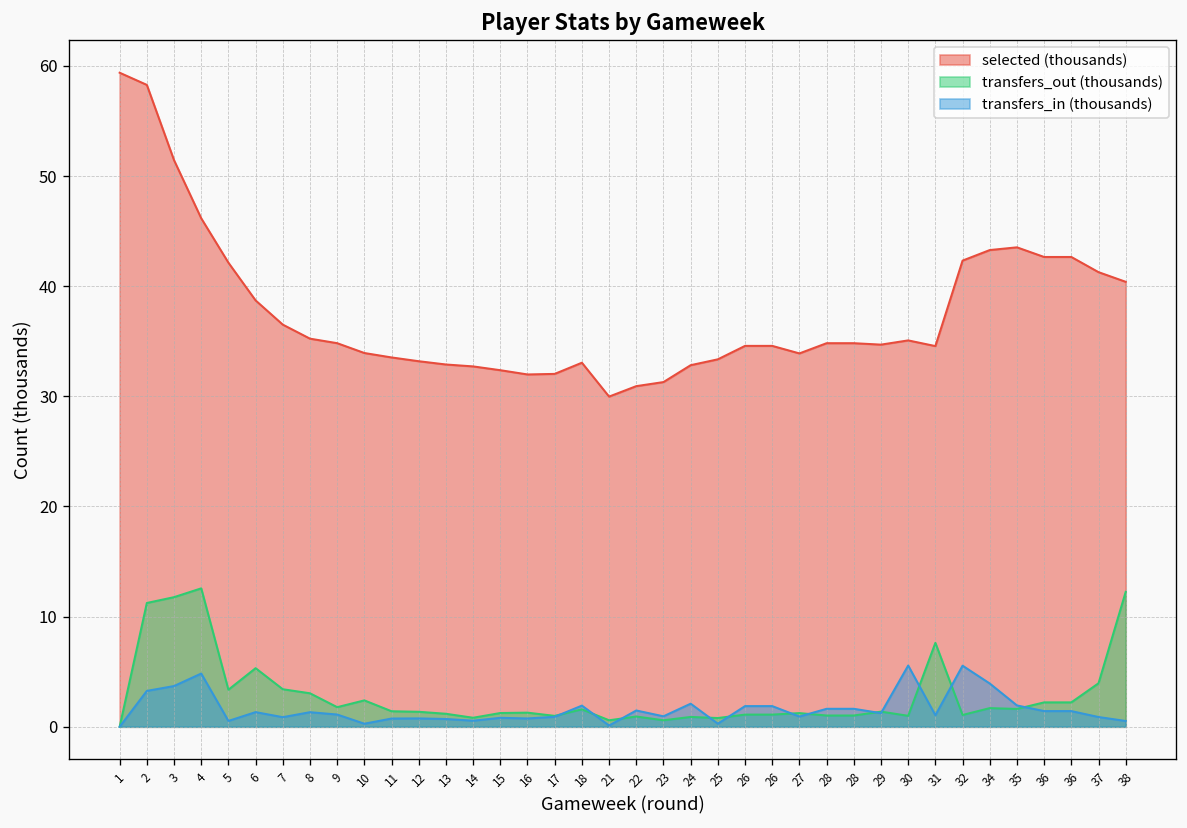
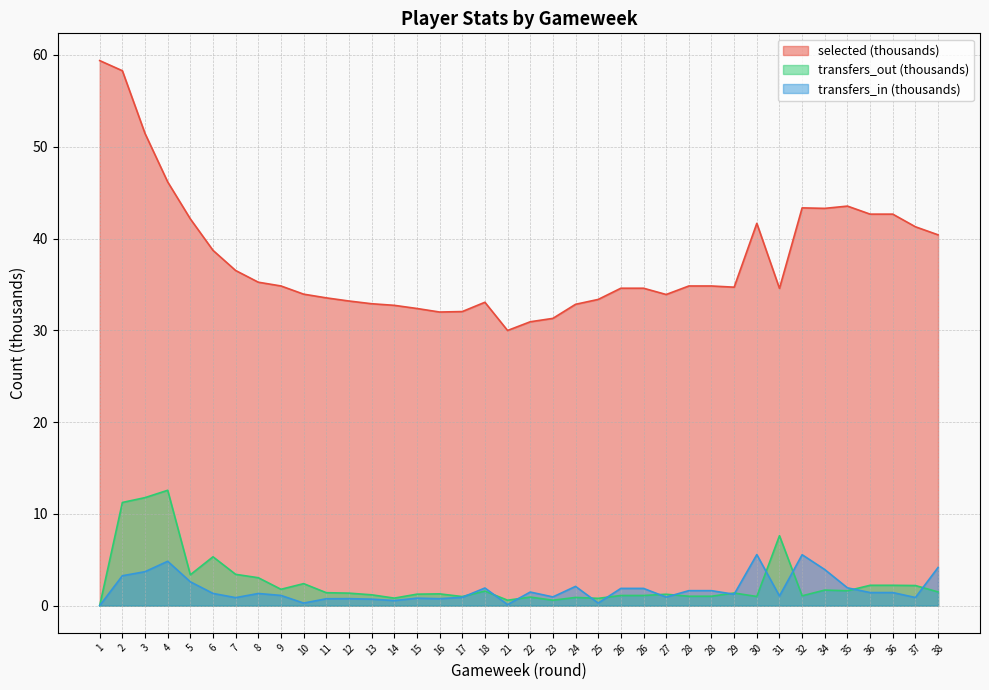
transfers_in (thousands), 5: 1 -> 3
selected (thousands), 30: 35 -> 42
selected (thousands), 32: 42 -> 43
transfers_out (thousands), 37: 4 -> 2
transfers_out (thousands), 38: 12 -> 1
transfers_in (thousands), 38: 1 -> 4
